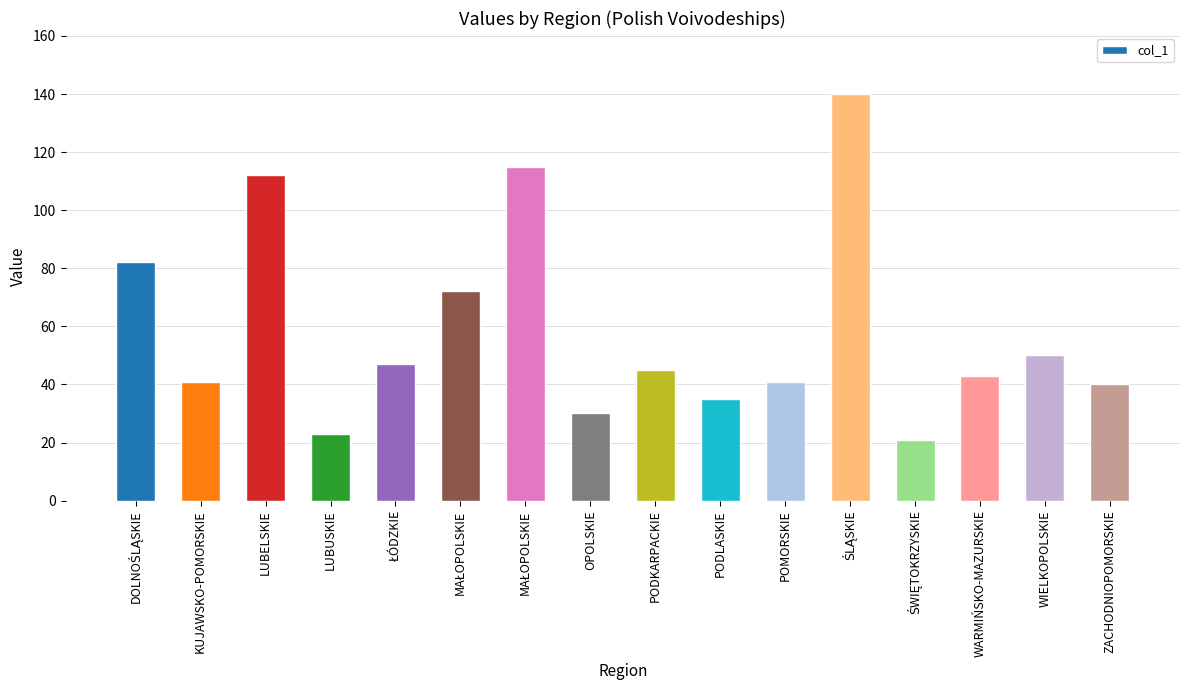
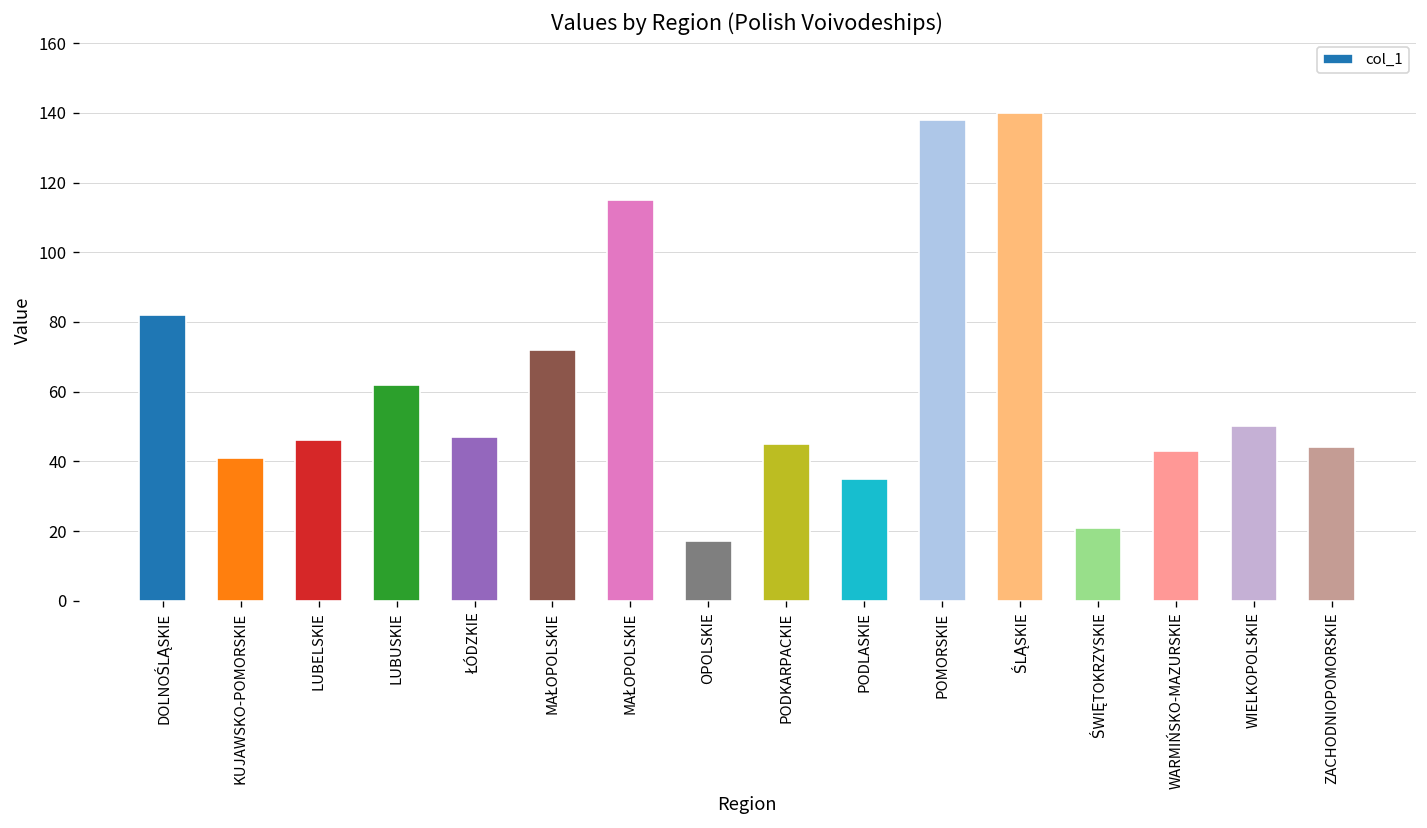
LUBELSKIE: 112 -> 46
LUBUSKIE: 23 -> 62
OPOLSKIE: 30 -> 17
POMORSKIE: 41 -> 138
ZACHODNIOPOMORSKIE: 40 -> 44
